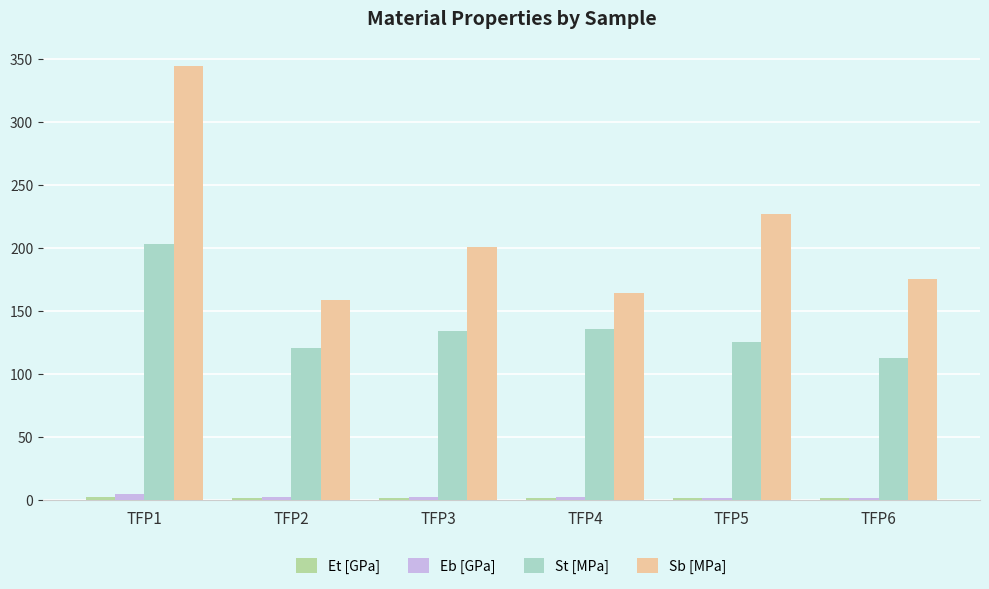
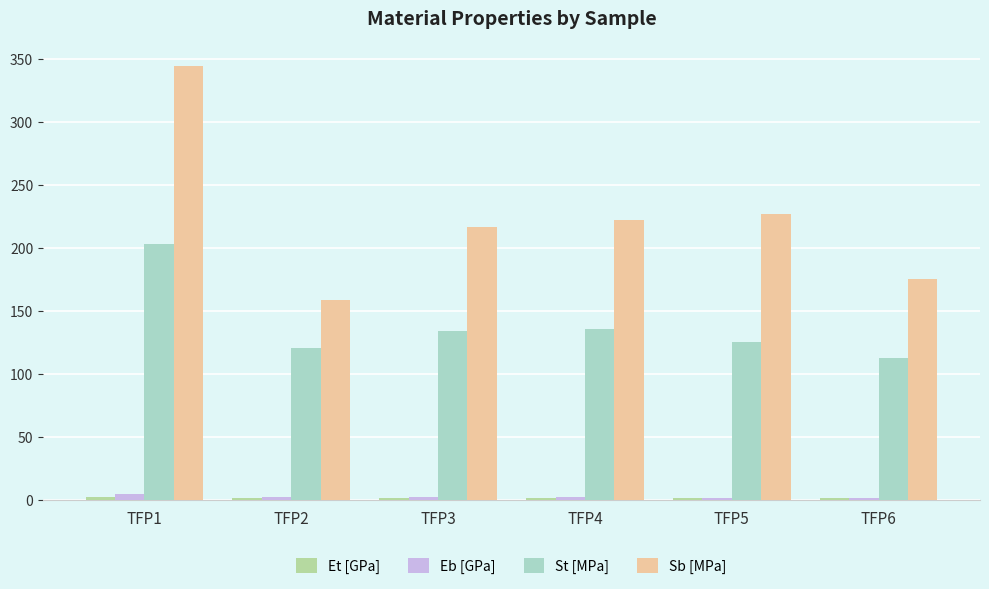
Sb [MPa], TFP3: 201 -> 217
Sb [MPa], TFP4: 164 -> 222
